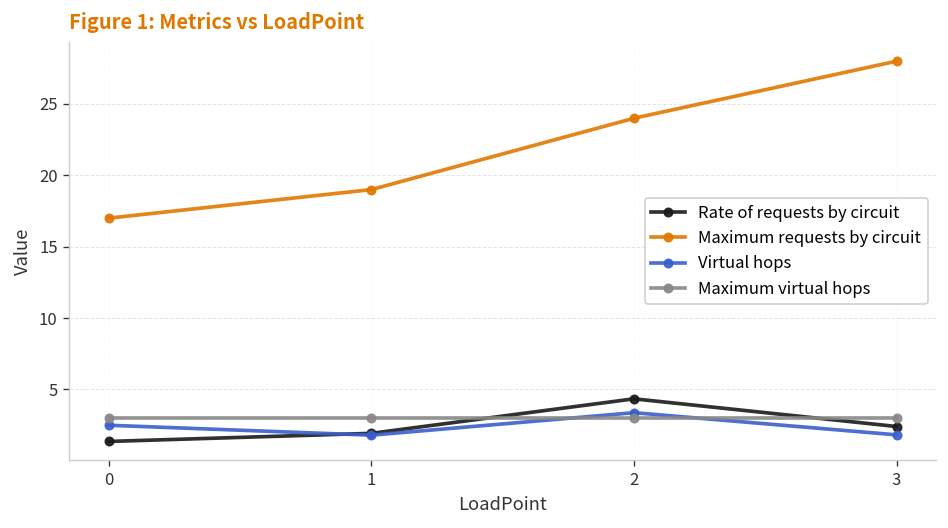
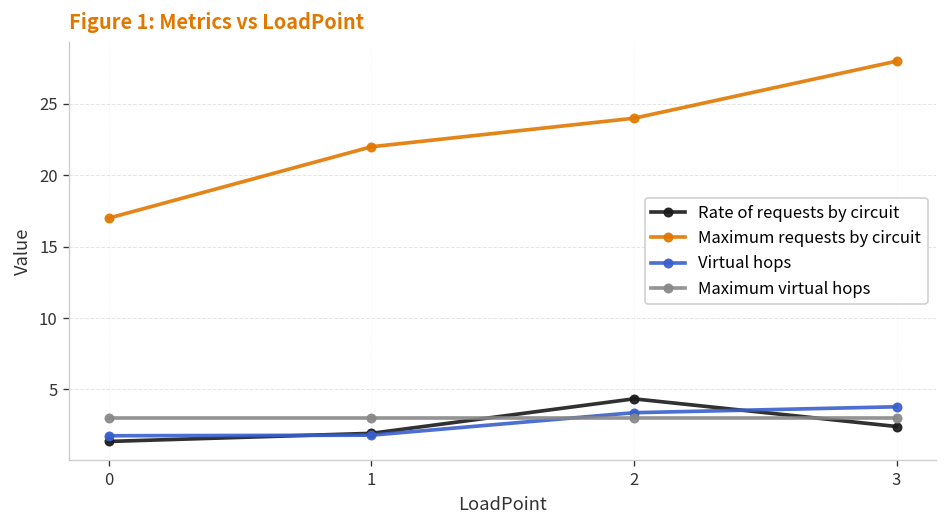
Virtual hops, 0: 2.5 -> 1.8
Maximum requests by circuit, 1: 19 -> 22
Virtual hops, 3: 1.8 -> 3.8
